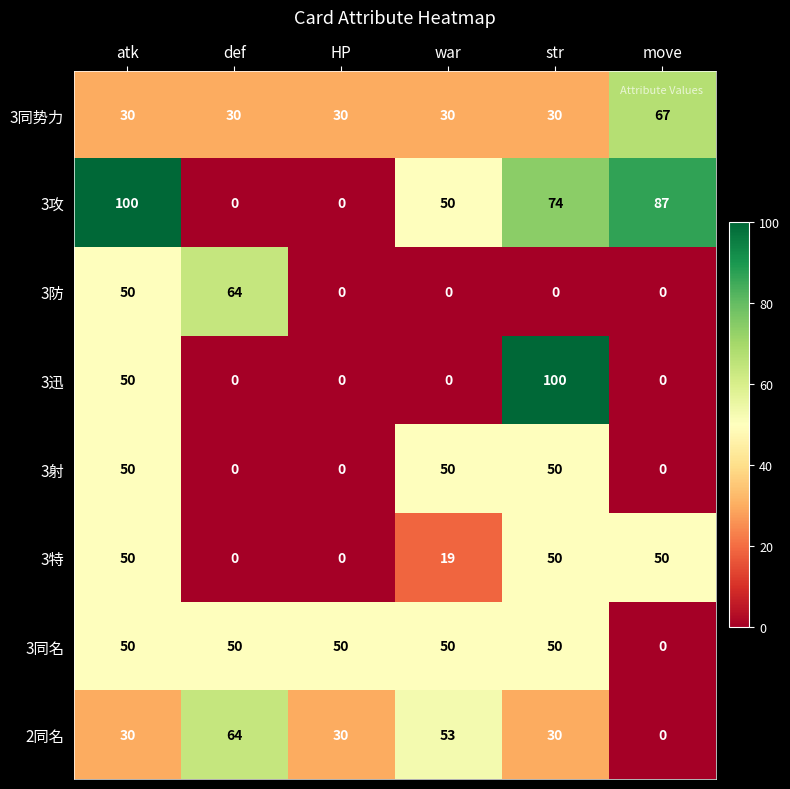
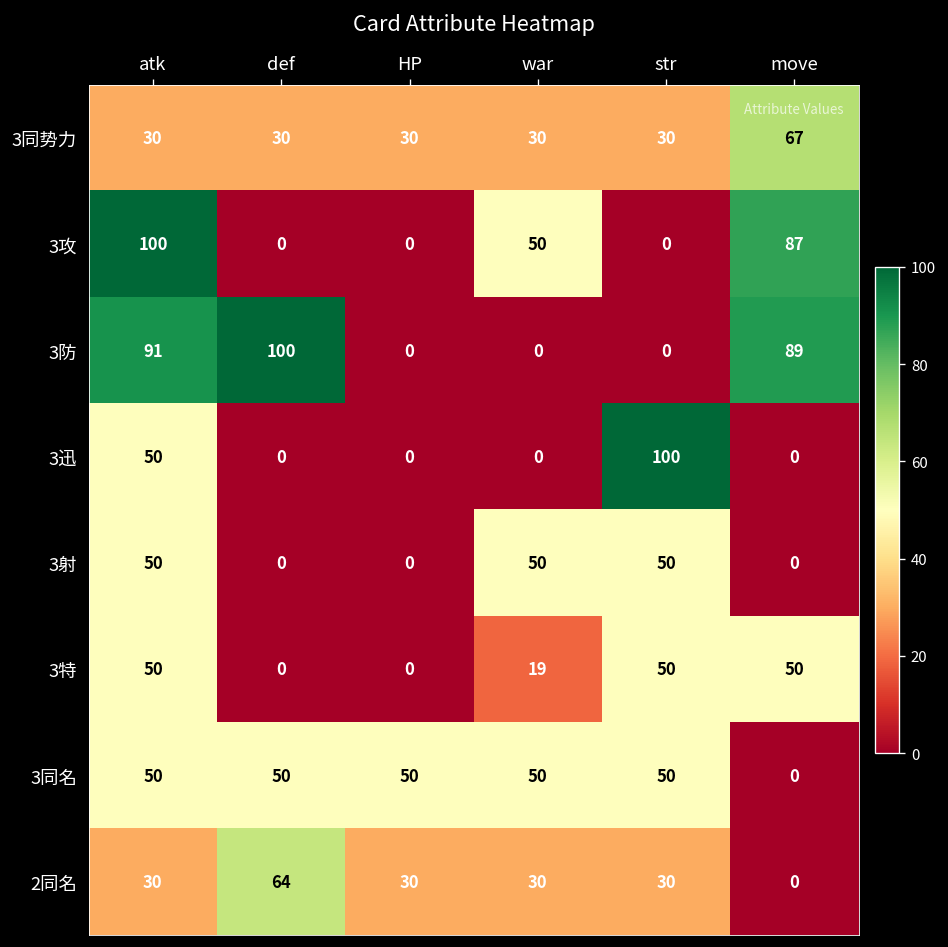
3攻, str: 74 -> 0
3防, atk: 50 -> 91
3防, def: 64 -> 100
3防, move: 0 -> 89
2同名, war: 53 -> 30
